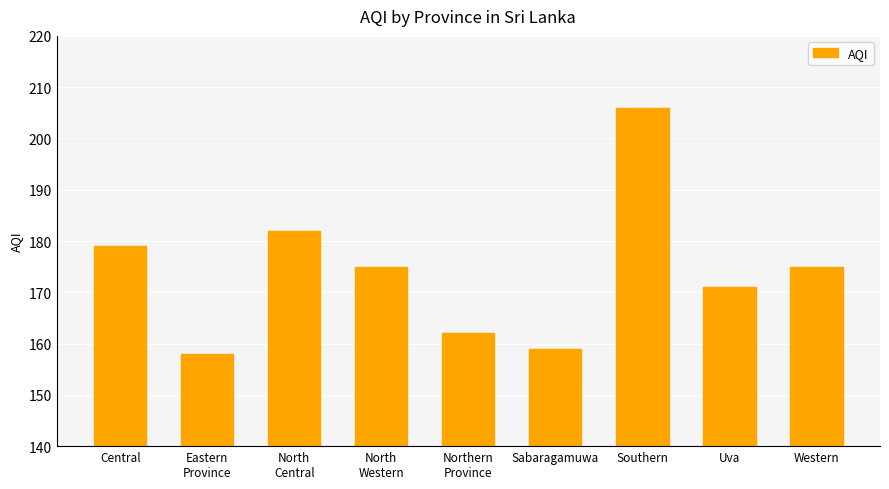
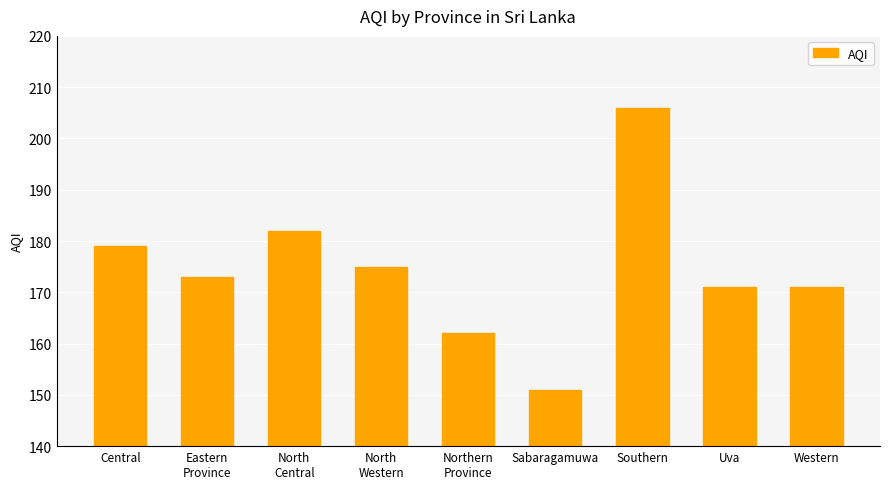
Eastern Province: 158 -> 173
Sabaragamuwa: 159 -> 151
Western: 175 -> 171
